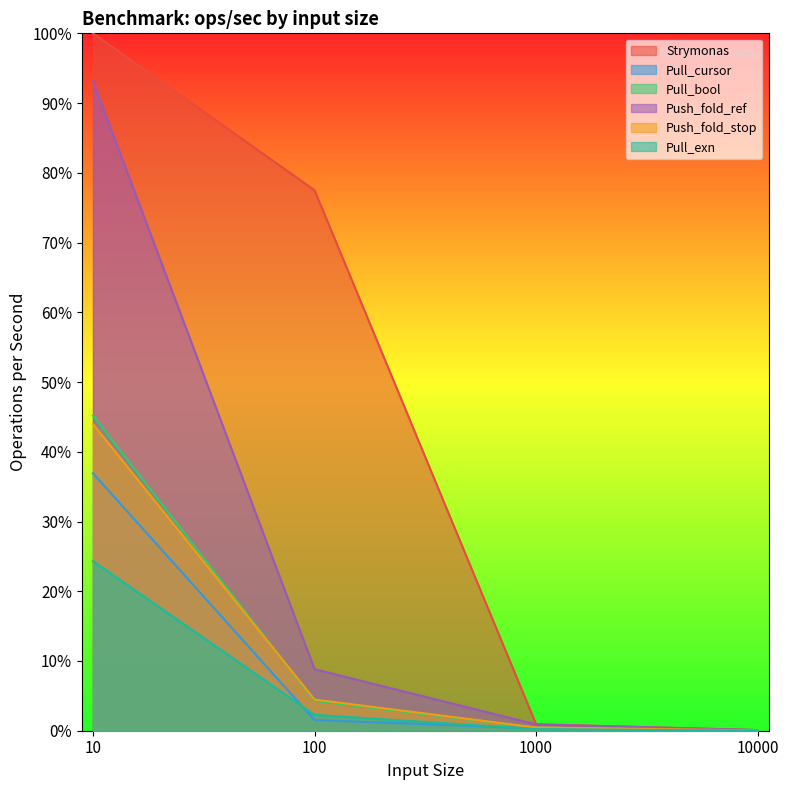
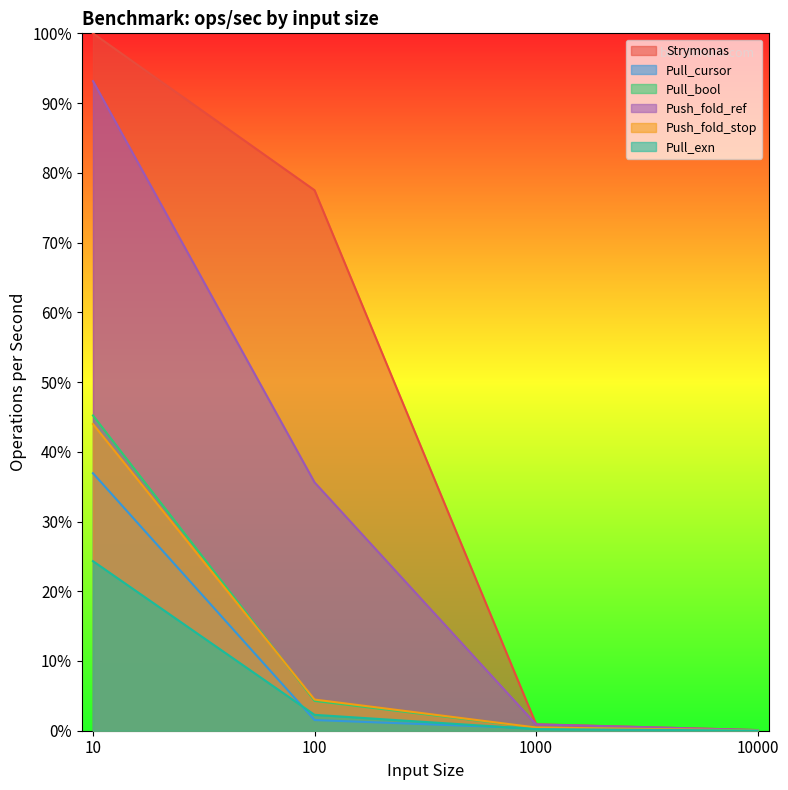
Push_fold_ref, 100: 9% -> 36%
